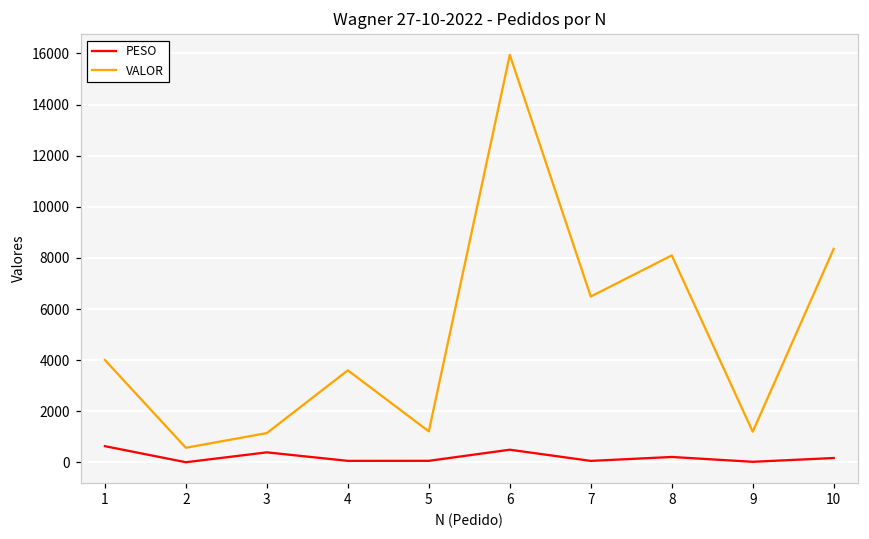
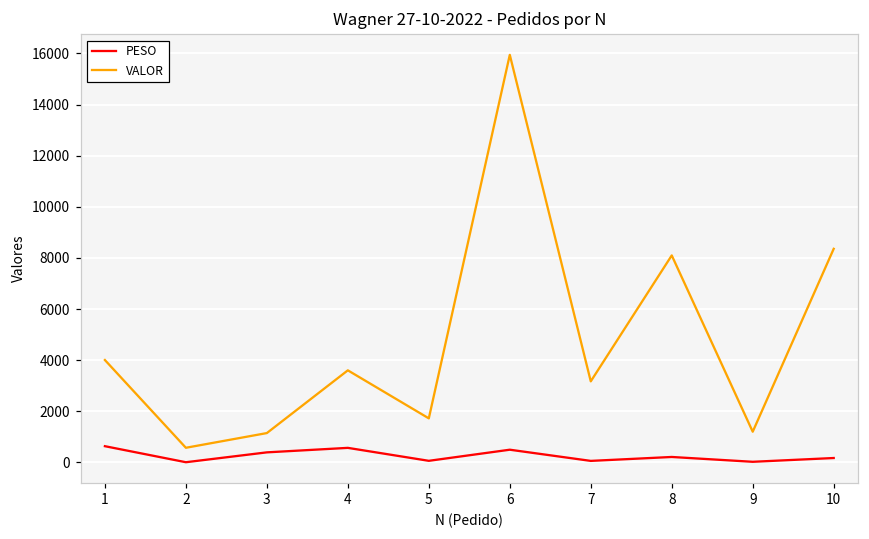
PESO, 4: 100 -> 600
VALOR, 5: 1200 -> 1700
VALOR, 7: 6500 -> 3200
